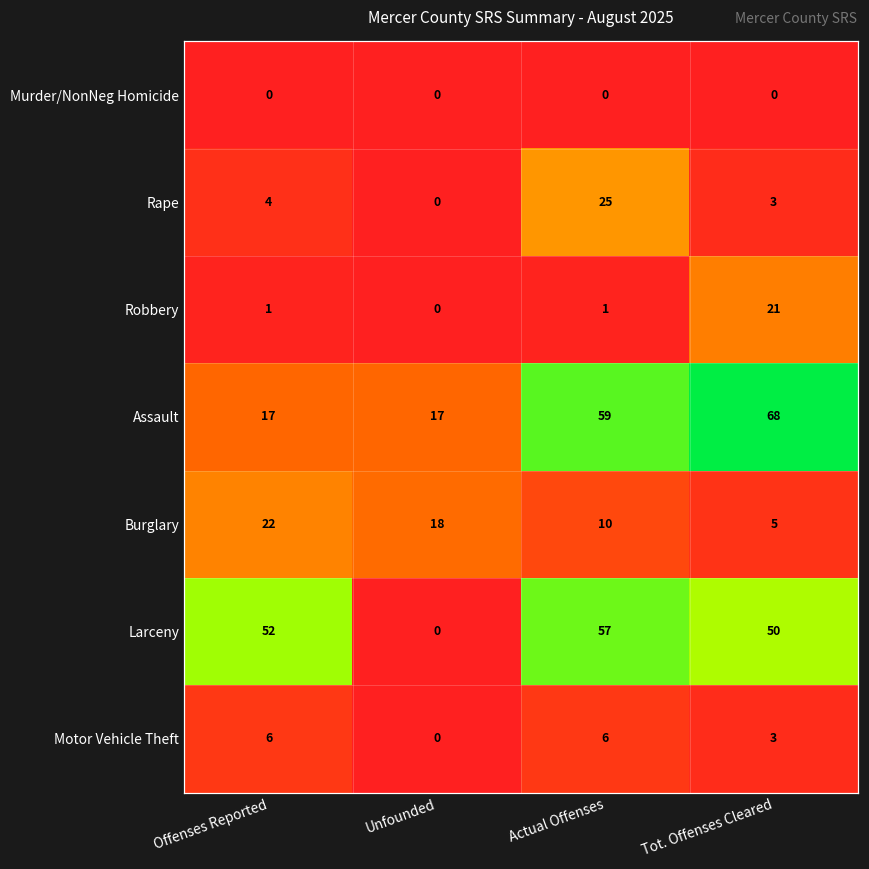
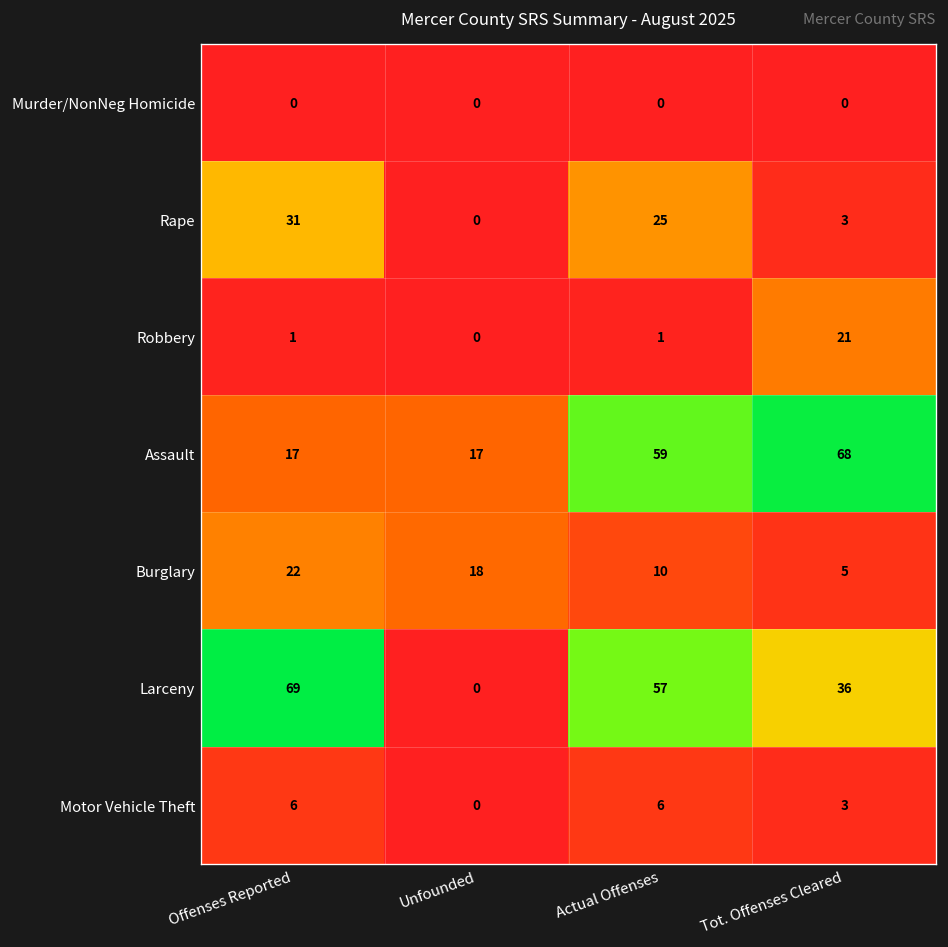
Rape, Offenses Reported: 4 -> 31
Larceny, Offenses Reported: 52 -> 69
Larceny, Tot. Offenses Cleared: 50 -> 36
